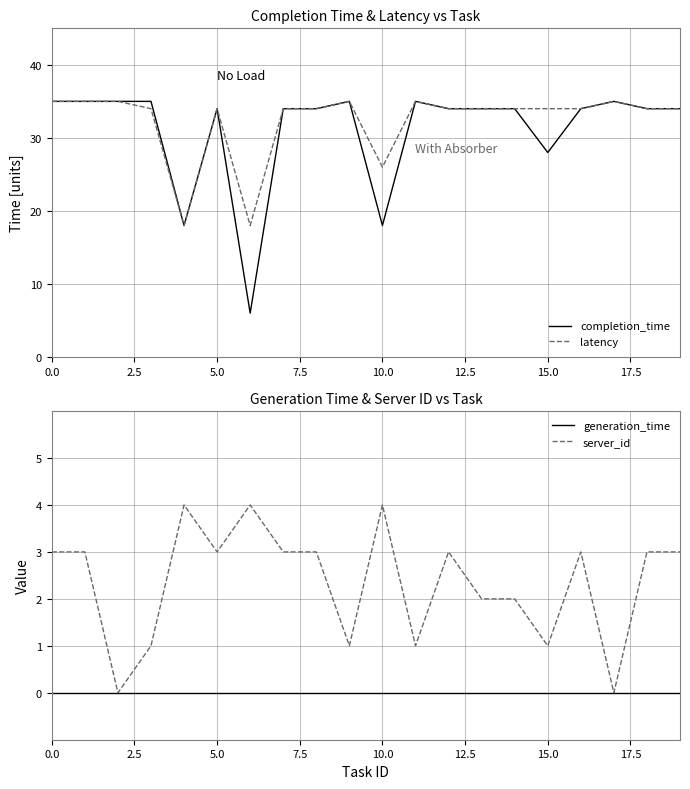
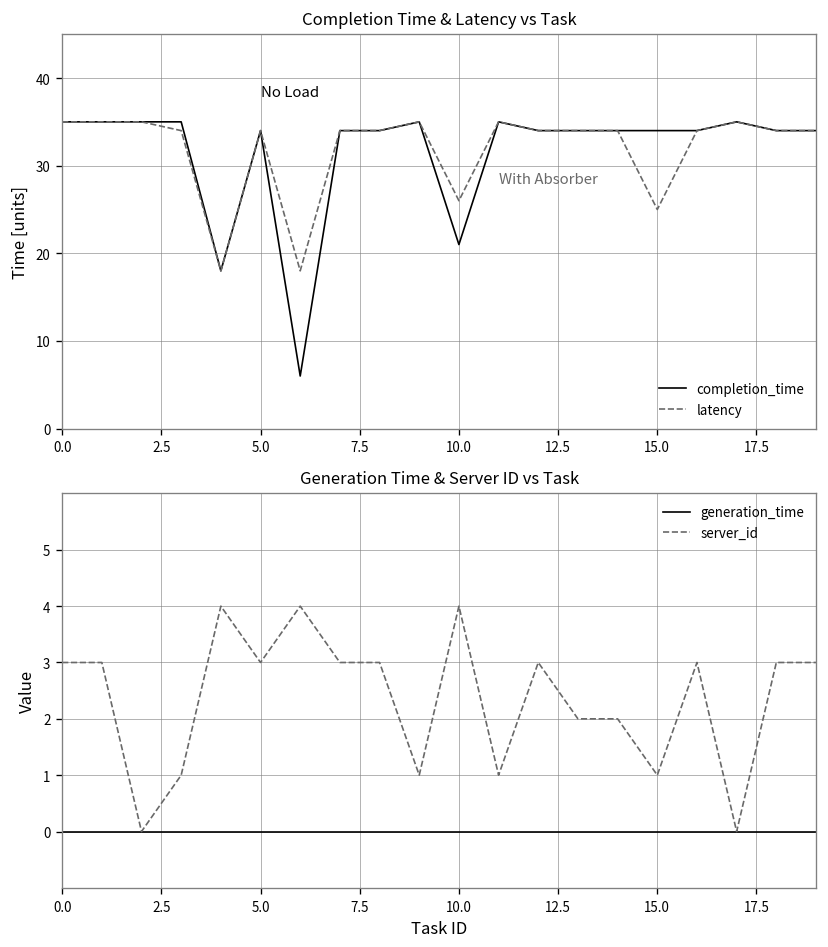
Completion Time & Latency vs Task, completion_time, 10.0: 18 -> 21
Completion Time & Latency vs Task, completion_time, 15.0: 28 -> 34
Completion Time & Latency vs Task, latency, 15.0: 34 -> 25
